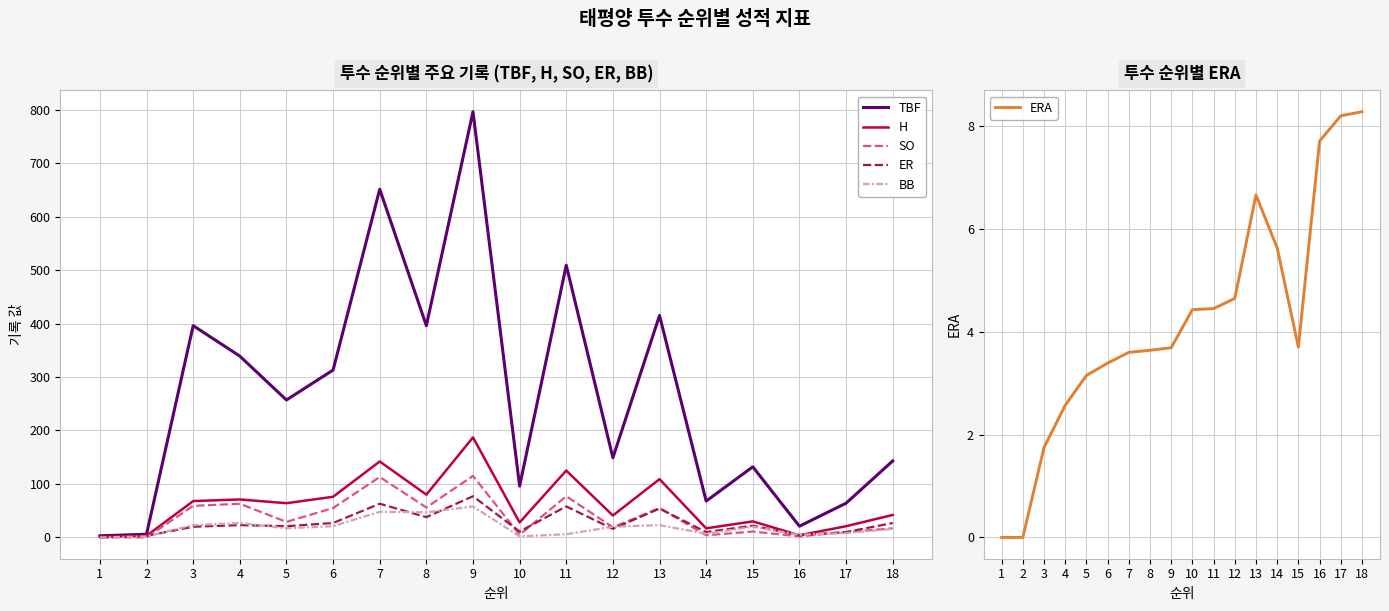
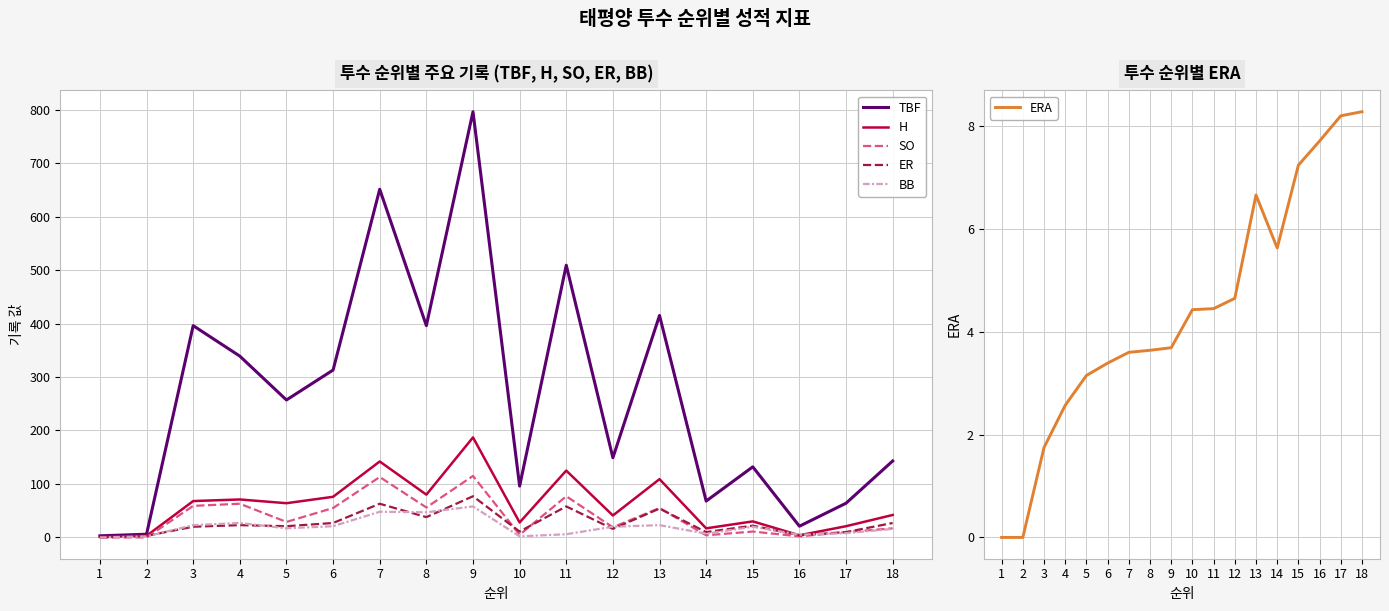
투수 순위별 ERA, 15: 3.7 -> 7.2
